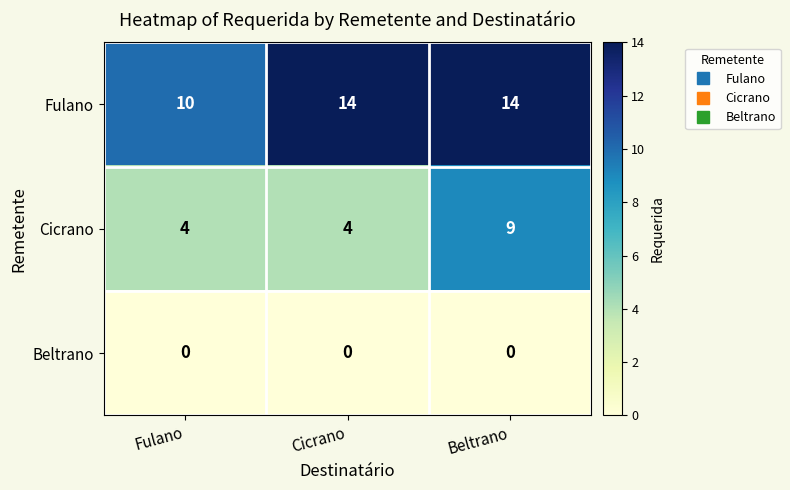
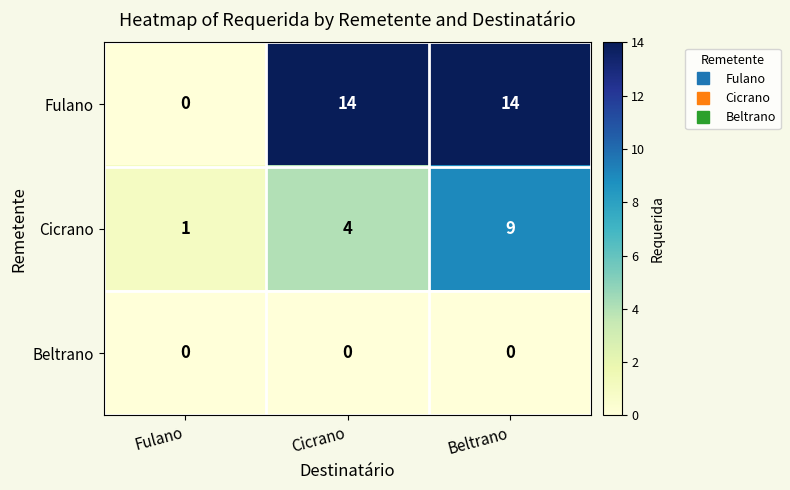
Fulano, Fulano: 10 -> 0
Cicrano, Fulano: 4 -> 1
